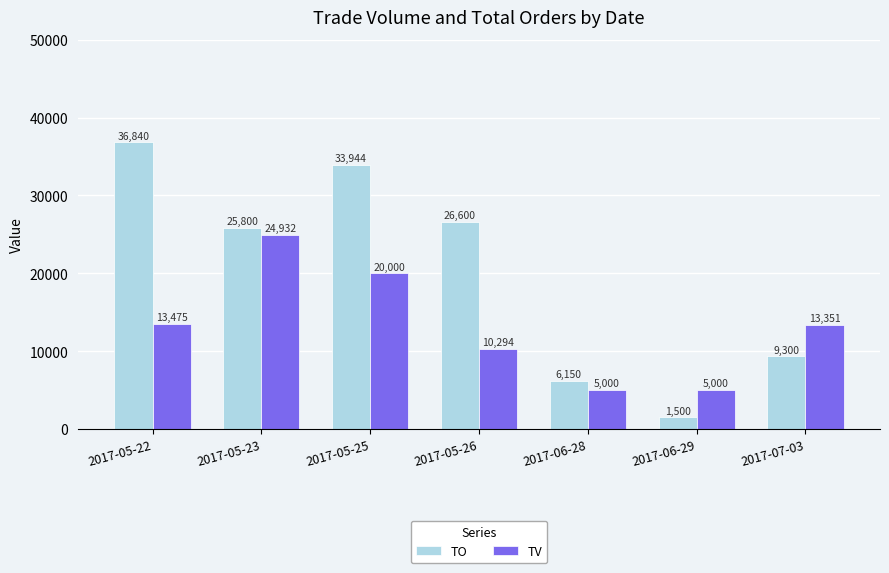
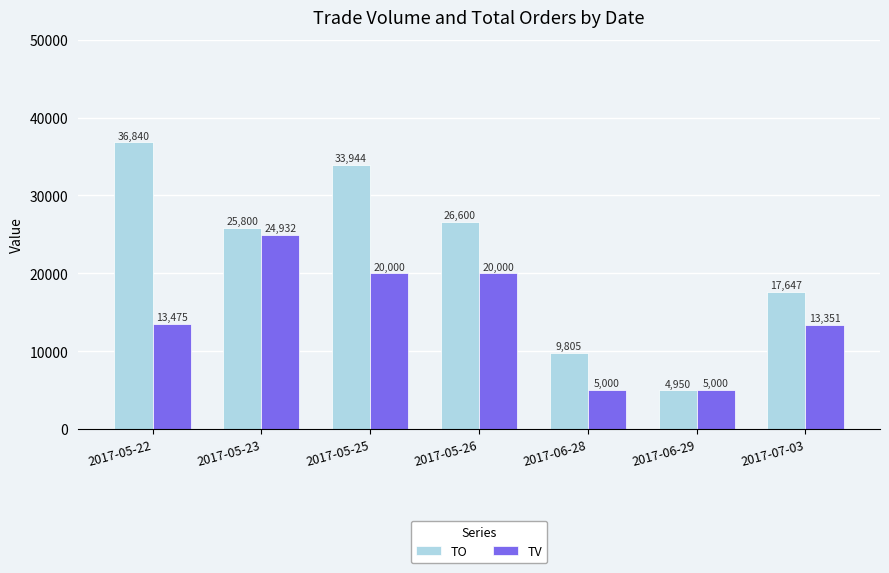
TV, 2017-05-26: 10,294 -> 20,000
TO, 2017-06-28: 6,150 -> 9,805
TO, 2017-06-29: 1,500 -> 4,950
TO, 2017-07-03: 9,300 -> 17,647
